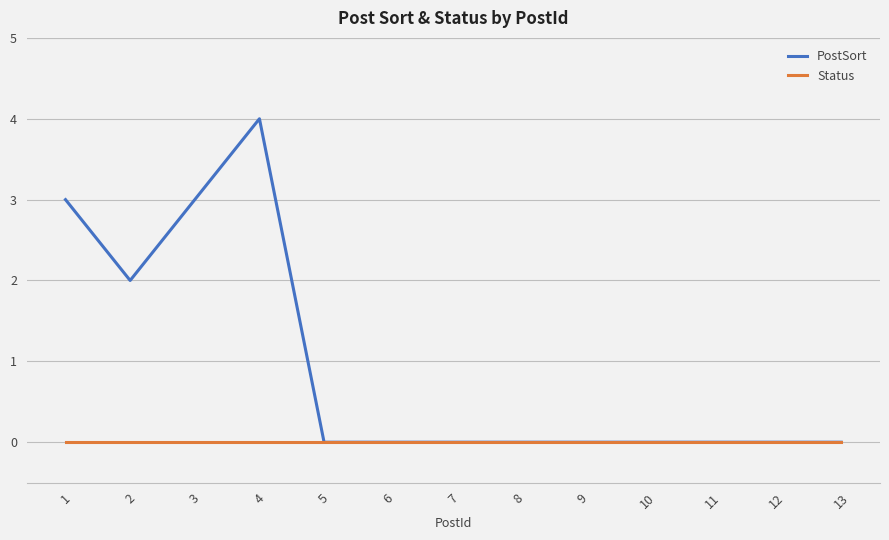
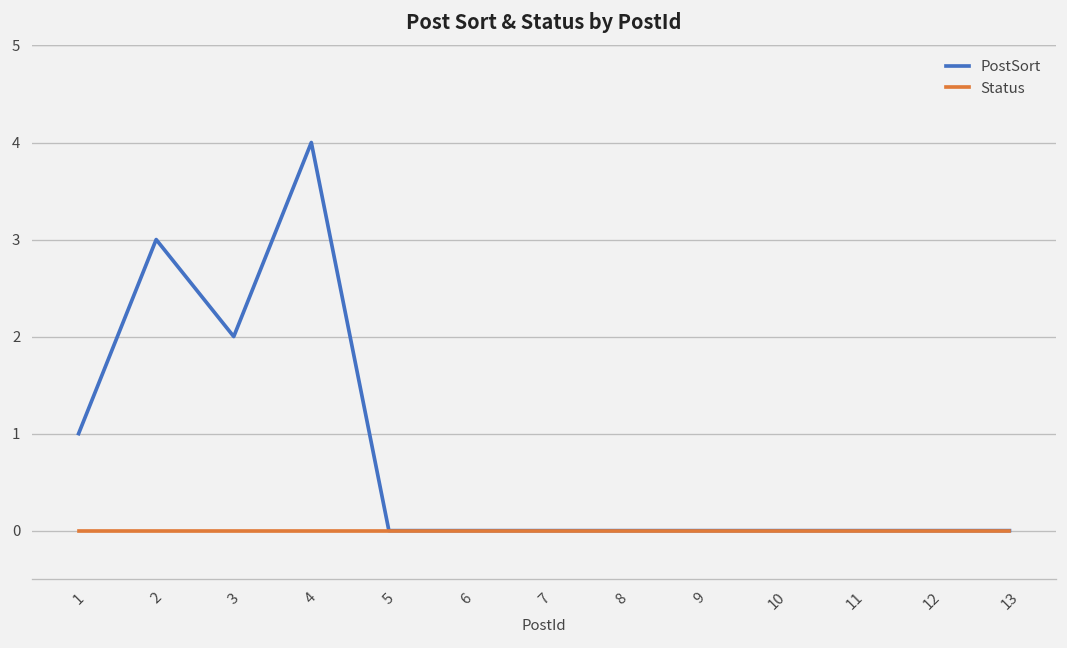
PostSort, 1: 3 -> 1
PostSort, 2: 2 -> 3
PostSort, 3: 3 -> 2
